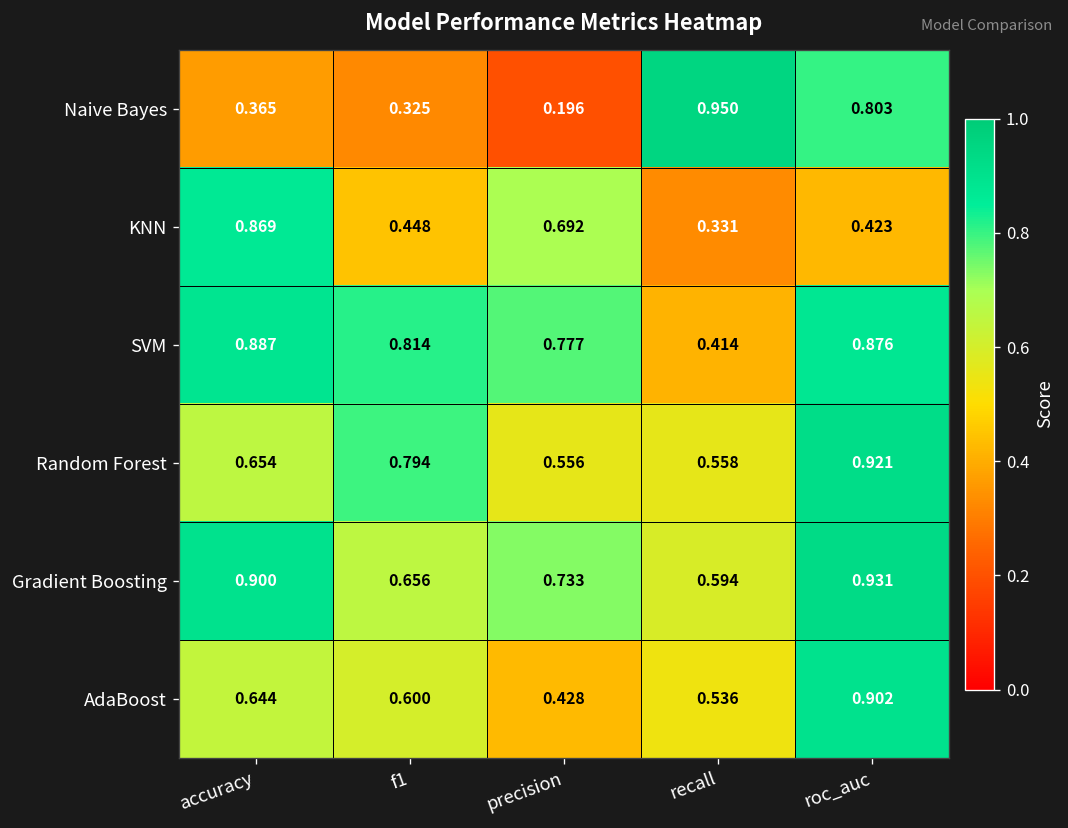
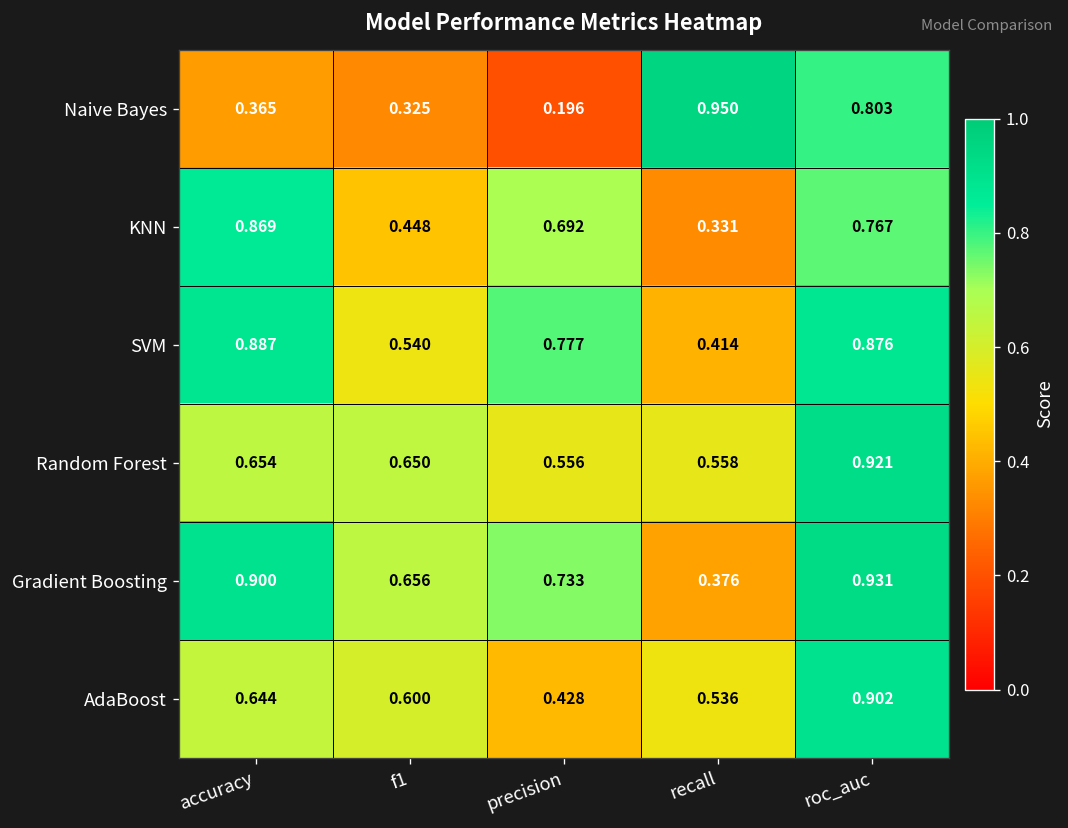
KNN, roc_auc: 0.423 -> 0.767
SVM, f1: 0.814 -> 0.540
Random Forest, f1: 0.794 -> 0.650
Gradient Boosting, recall: 0.594 -> 0.376
